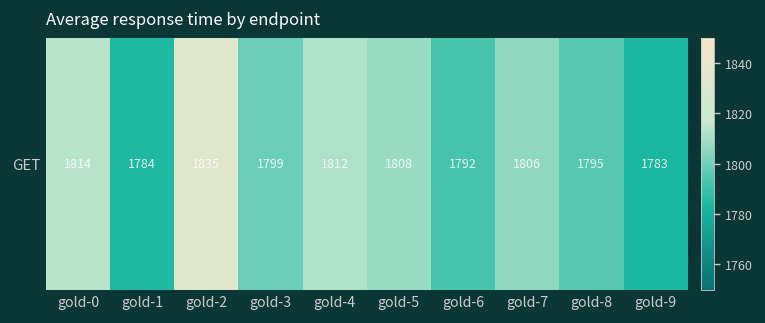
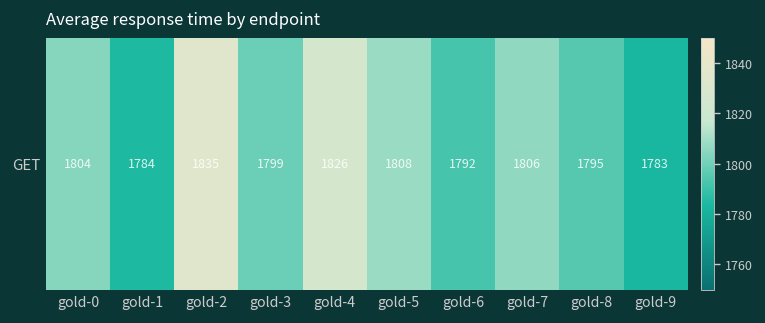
GET, gold-0: 1814 -> 1804
GET, gold-4: 1812 -> 1826
